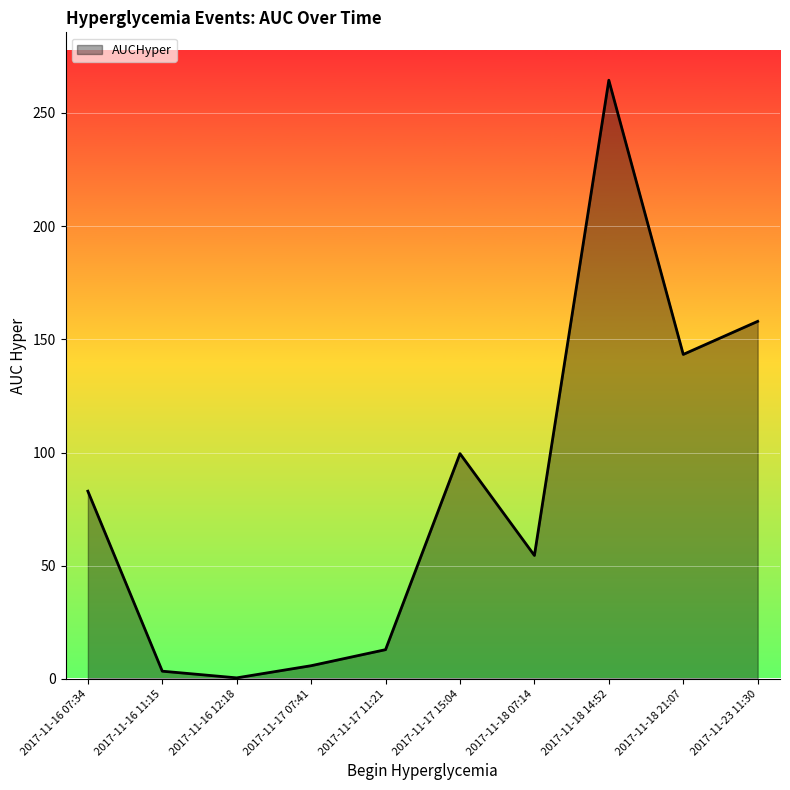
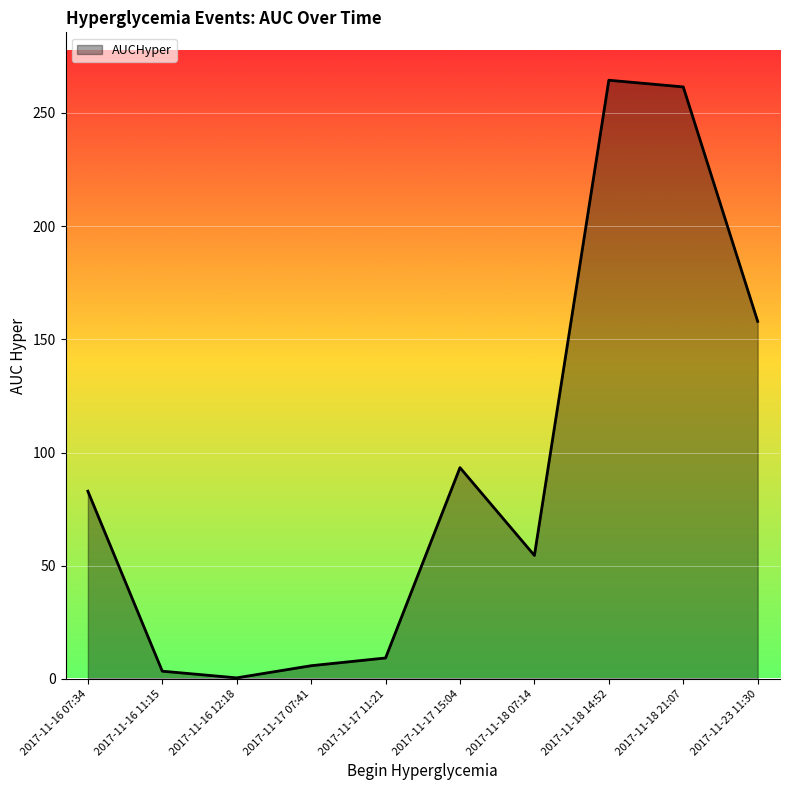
2017-11-17 11:21: 13 -> 9
2017-11-17 15:04: 100 -> 93
2017-11-18 21:07: 143 -> 261
